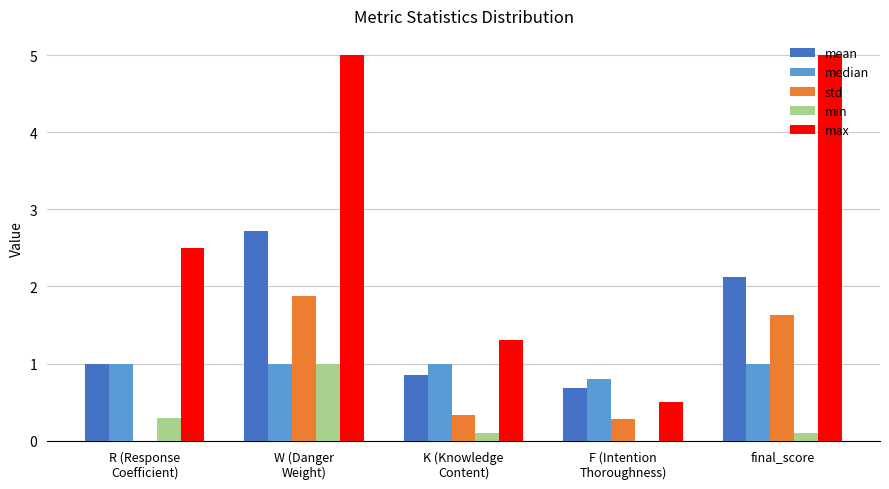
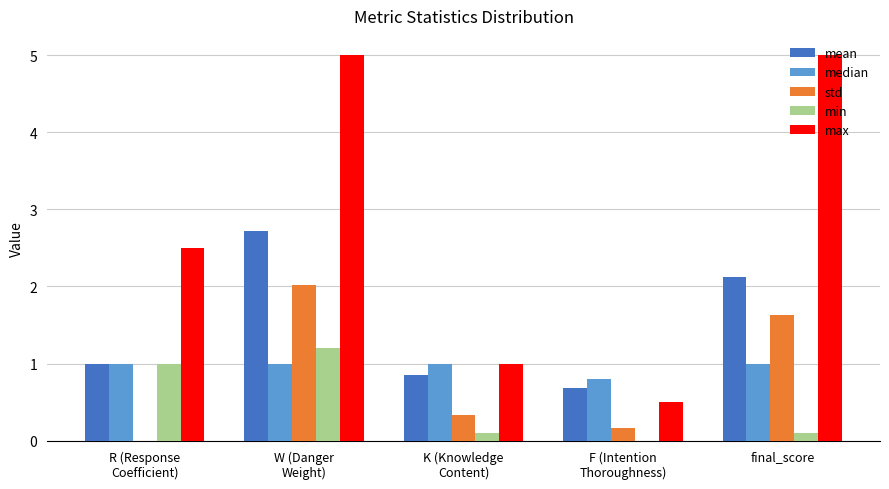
min, R (Response Coefficient): 0.3 -> 1.0
std, W (Danger Weight): 1.9 -> 2.0
min, W (Danger Weight): 1.0 -> 1.2
max, K (Knowledge Content): 1.3 -> 1.0
std, F (Intention Thoroughness): 0.3 -> 0.2
